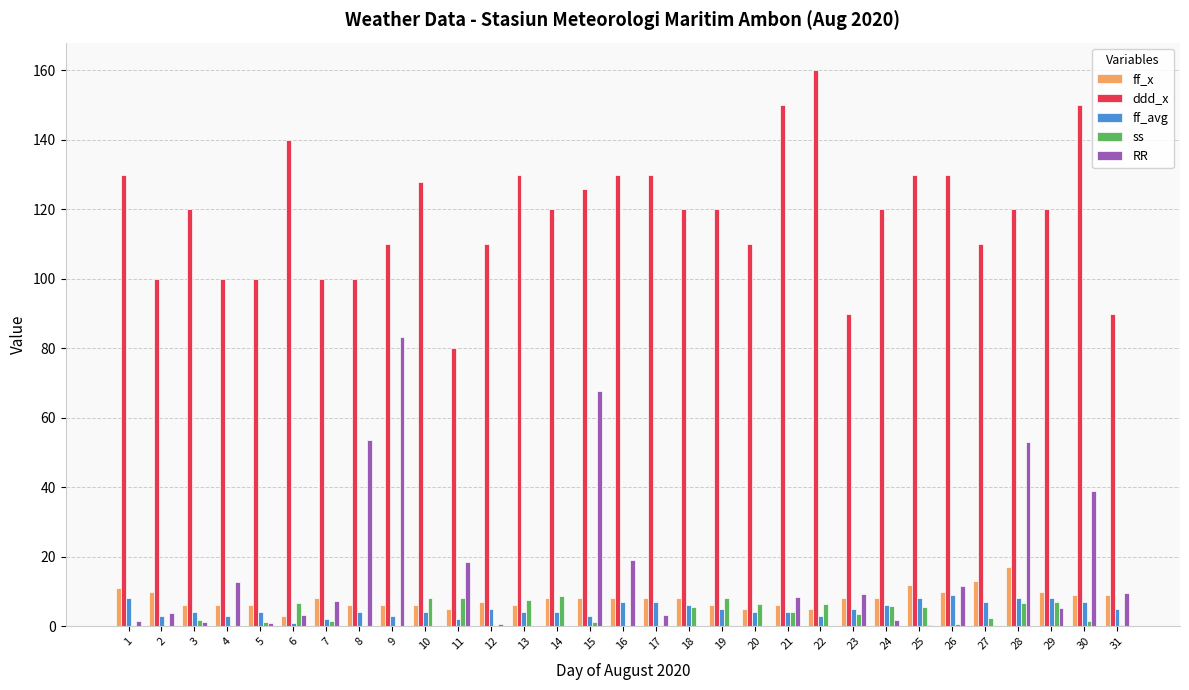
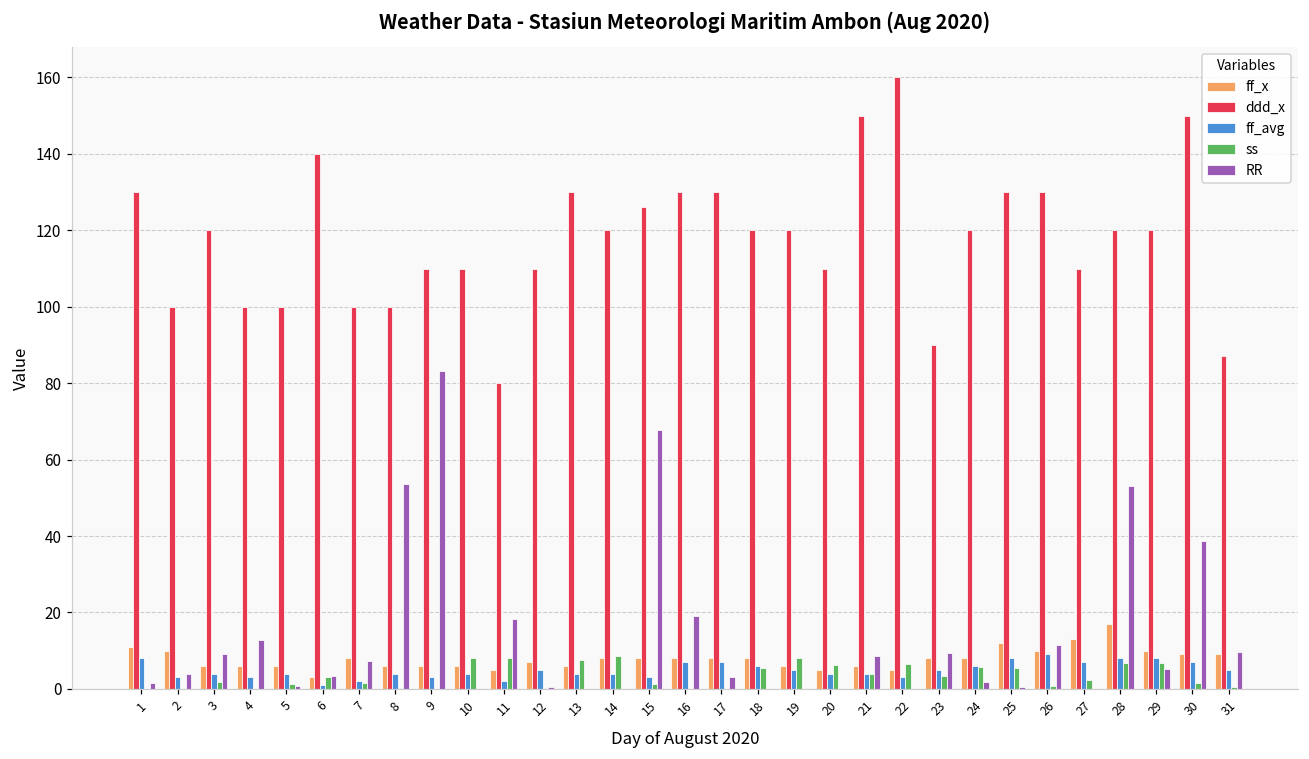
RR, 3: 1 -> 9
ss, 6: 7 -> 3
ddd_x, 10: 128 -> 110
ddd_x, 31: 90 -> 87
